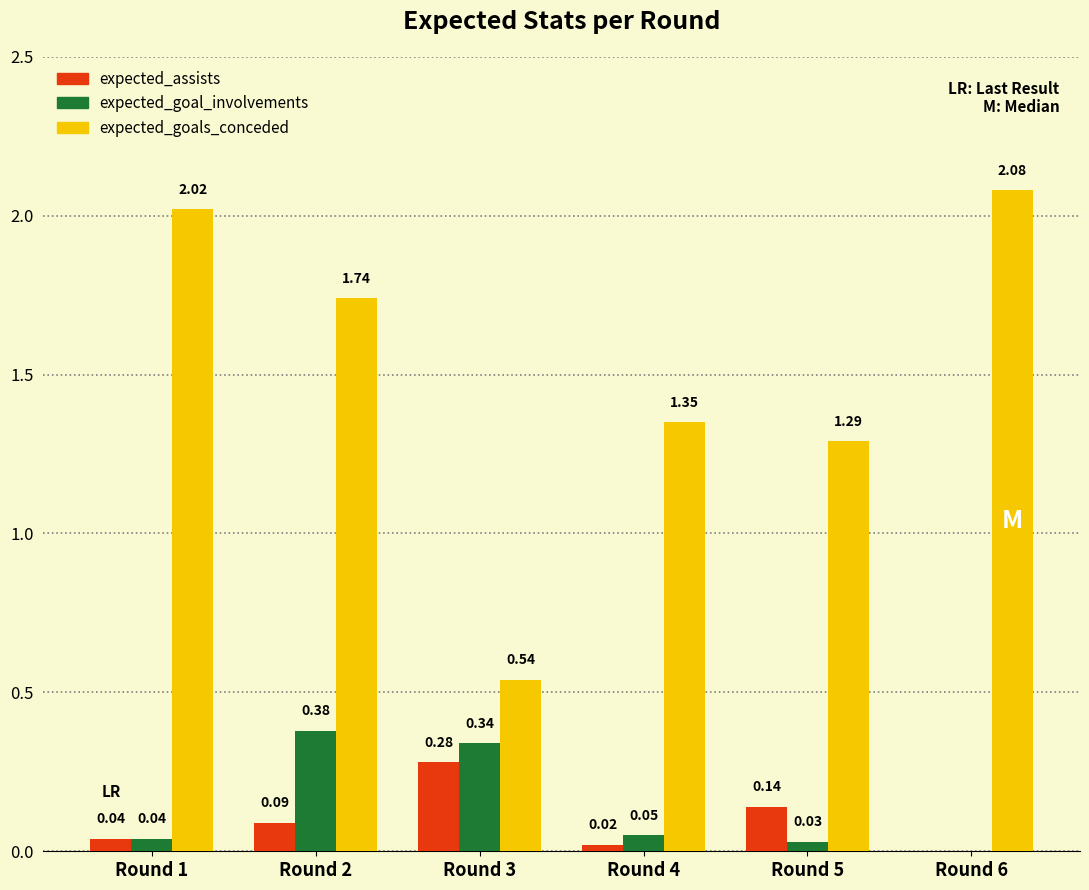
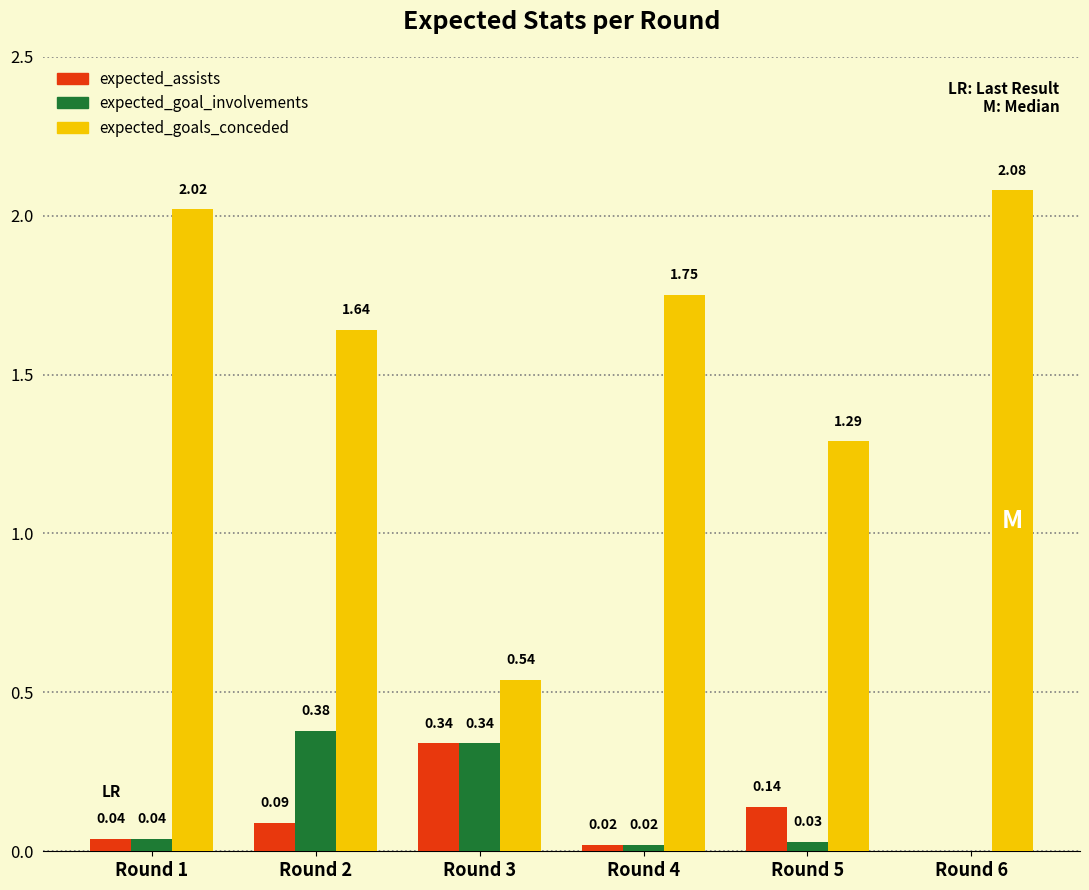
expected_goals_conceded, Round 2: 1.74 -> 1.64
expected_assists, Round 3: 0.28 -> 0.34
expected_goal_involvements, Round 4: 0.05 -> 0.02
expected_goals_conceded, Round 4: 1.35 -> 1.75
